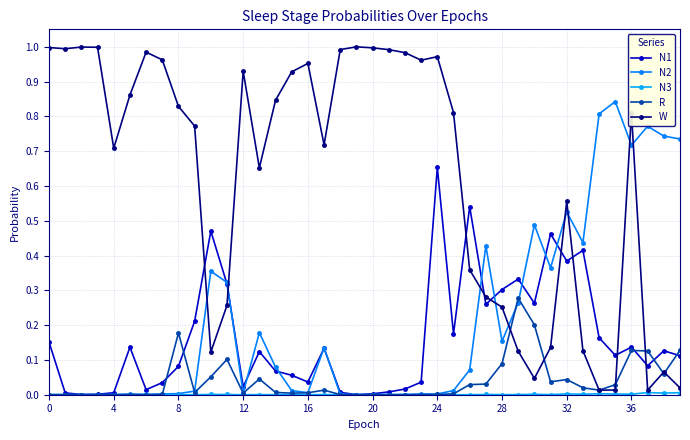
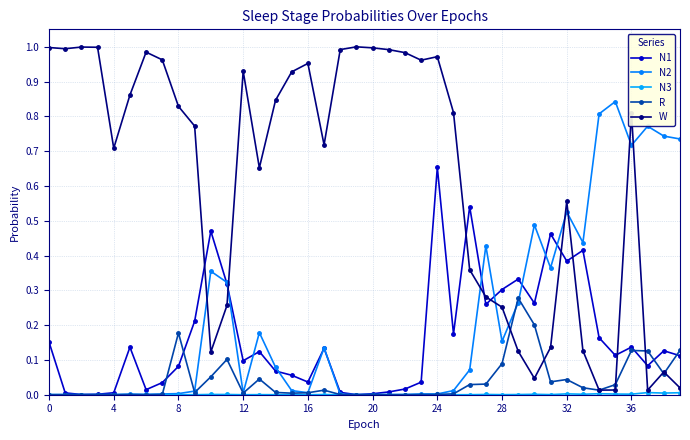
N1, 12: 0.02 -> 0.10
